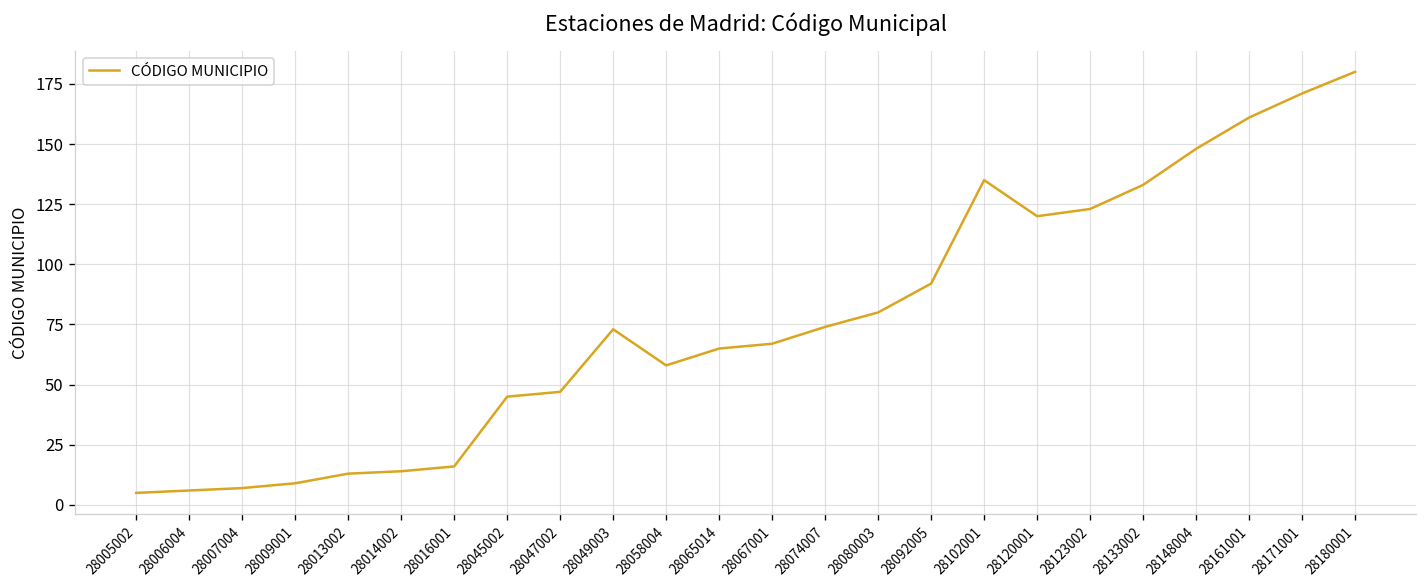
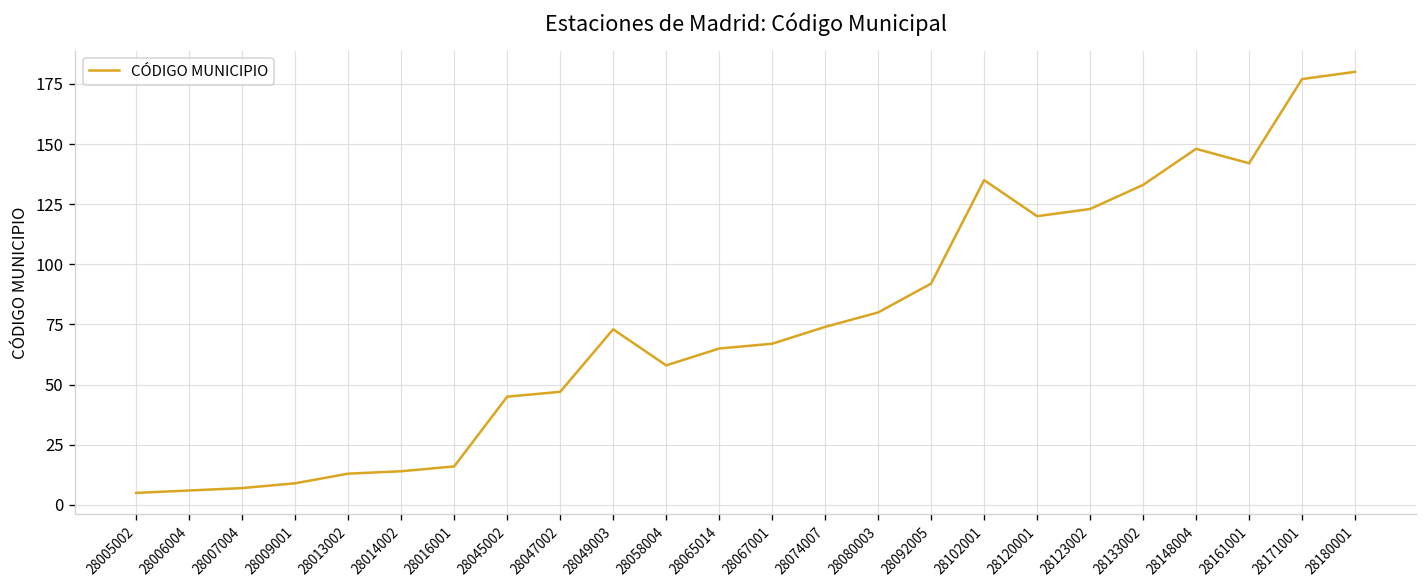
28161001: 161 -> 142
28171001: 171 -> 177
